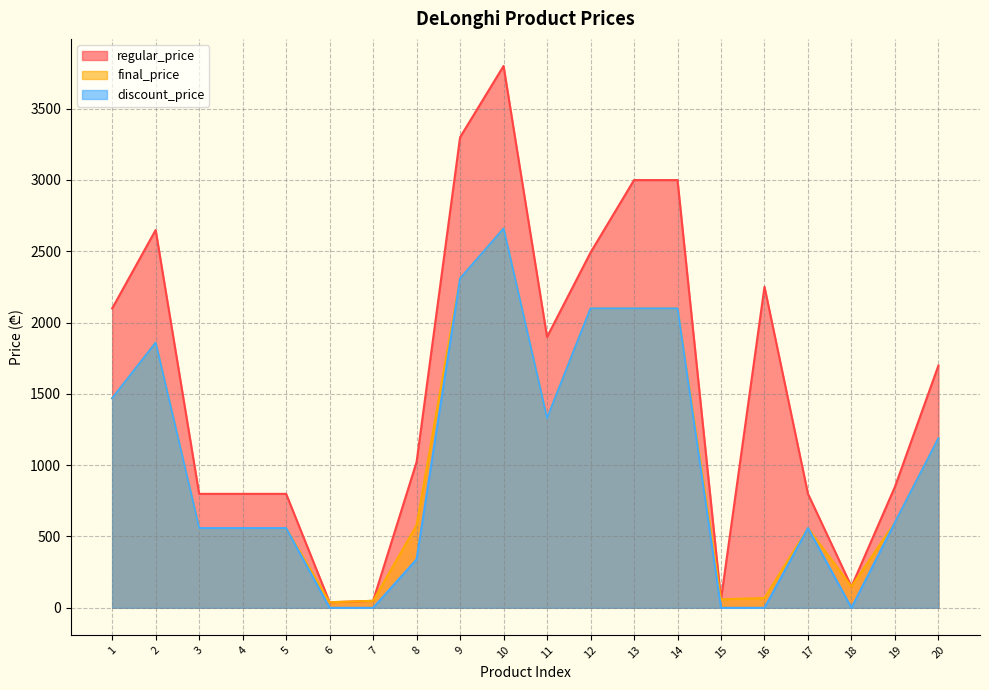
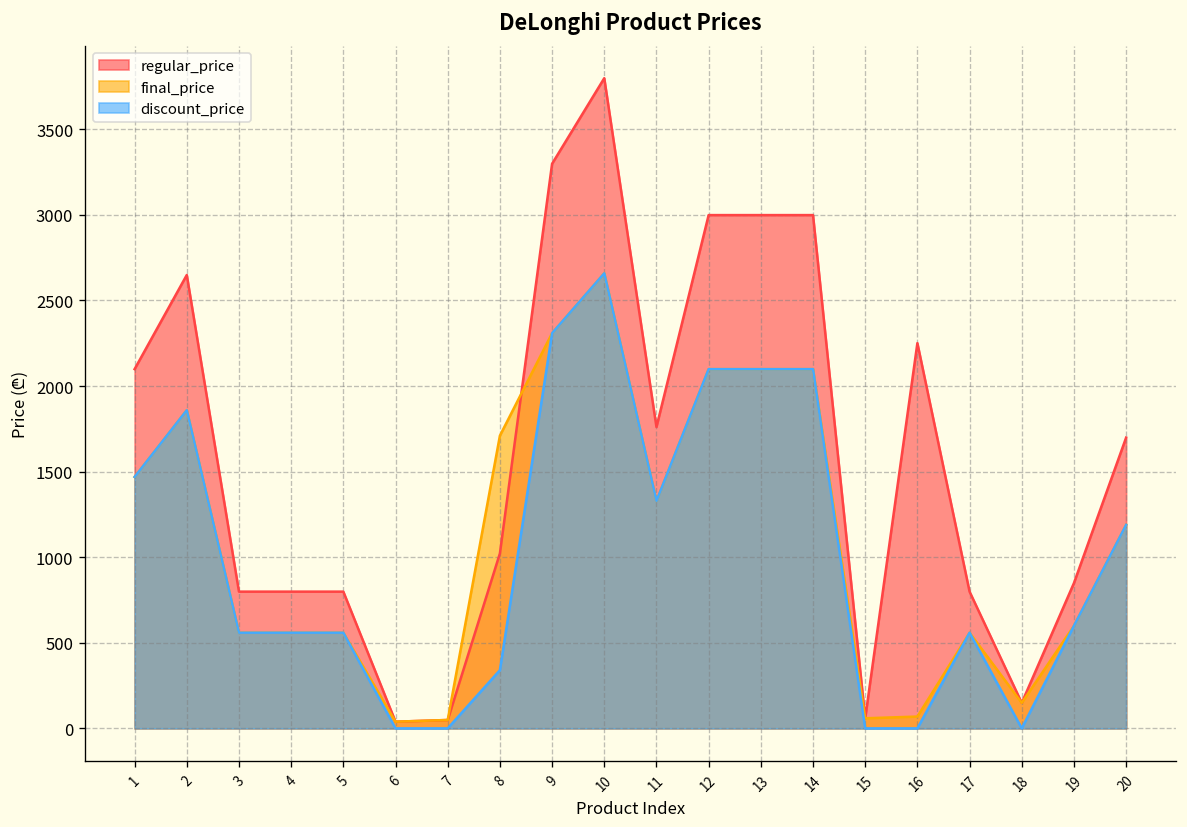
final_price, 8: 580 -> 1710
regular_price, 11: 1900 -> 1760
regular_price, 12: 2490 -> 3000
